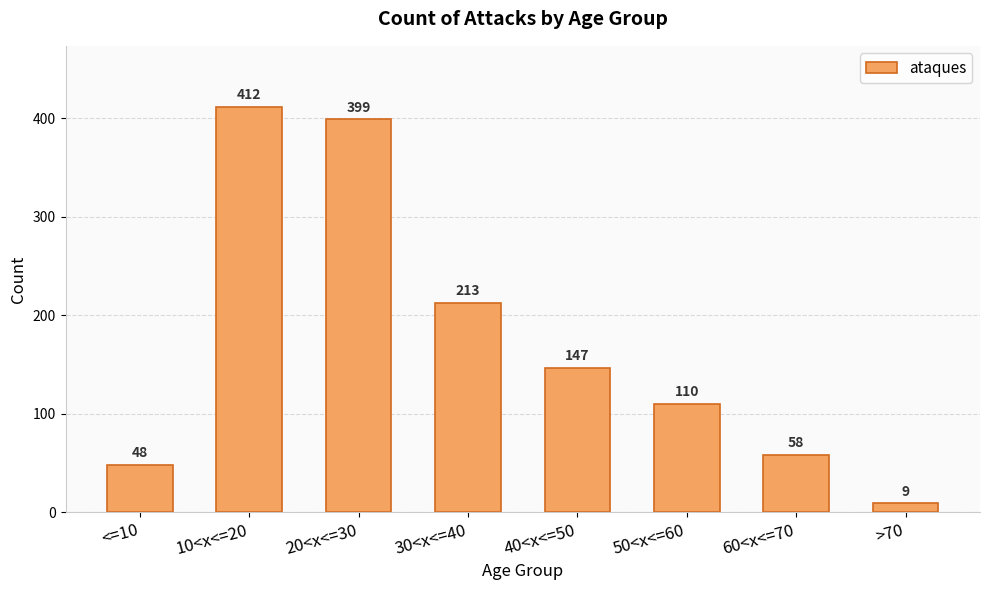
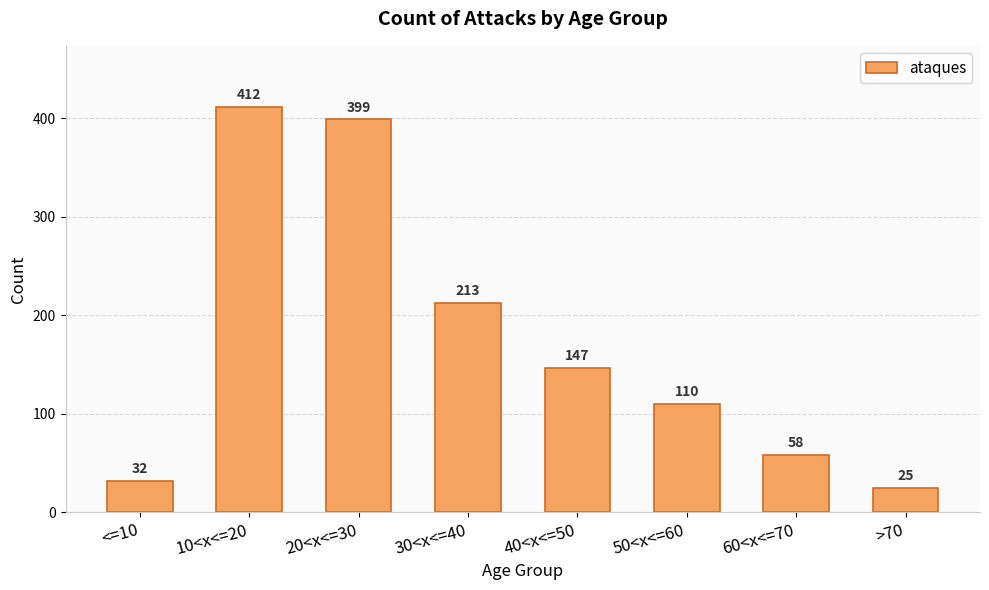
<=10: 48 -> 32
>70: 9 -> 25
